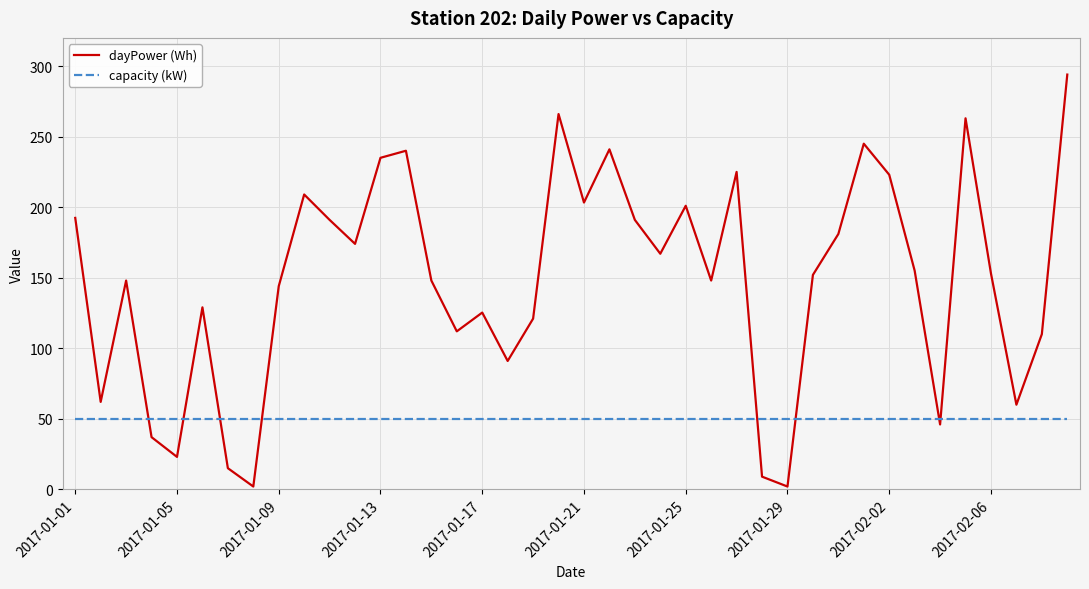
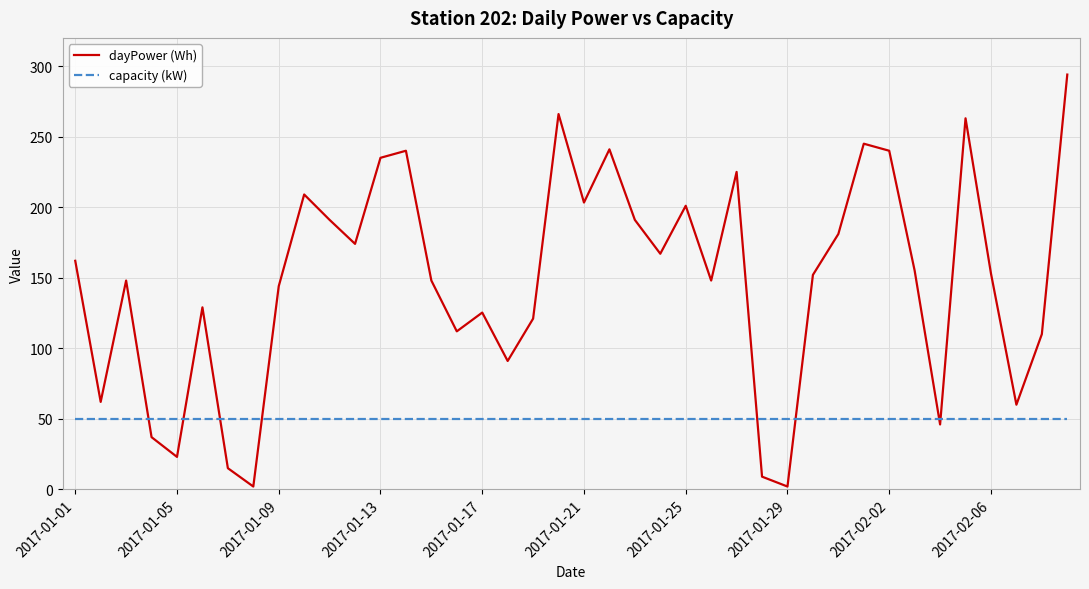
dayPower (Wh), 2017-01-01: 192 -> 162
dayPower (Wh), 2017-02-02: 223 -> 240
